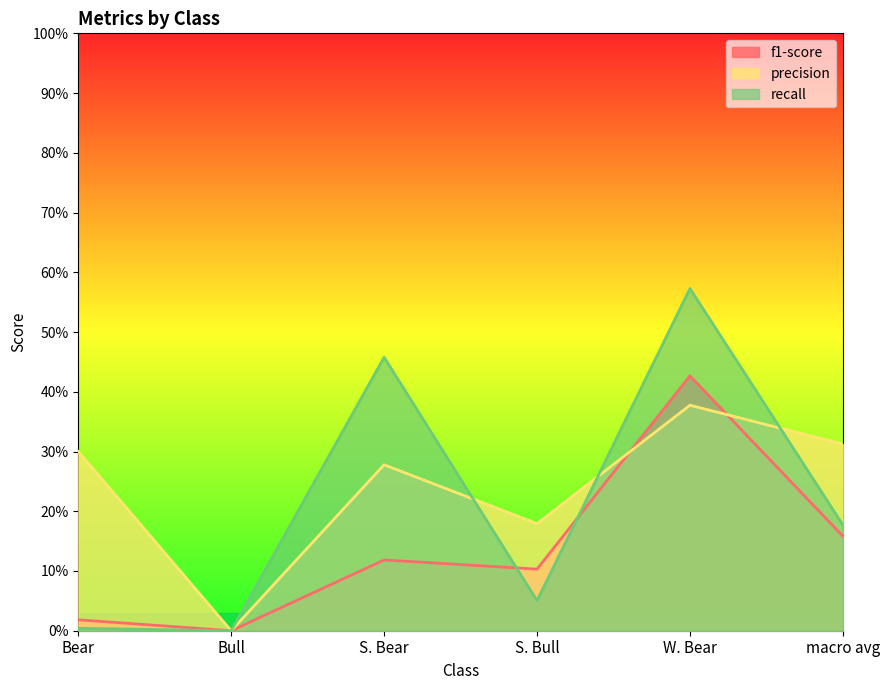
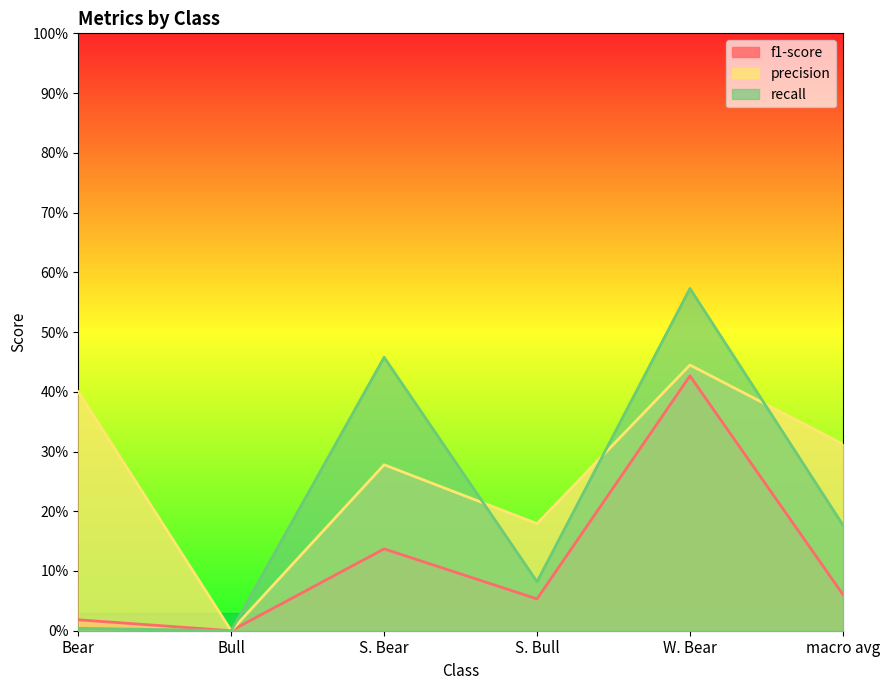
precision, Bear: 30% -> 40%
f1-score, S. Bear: 12% -> 14%
f1-score, S. Bull: 10% -> 5%
recall, S. Bull: 5% -> 8%
precision, W. Bear: 38% -> 44%
f1-score, macro avg: 16% -> 6%
